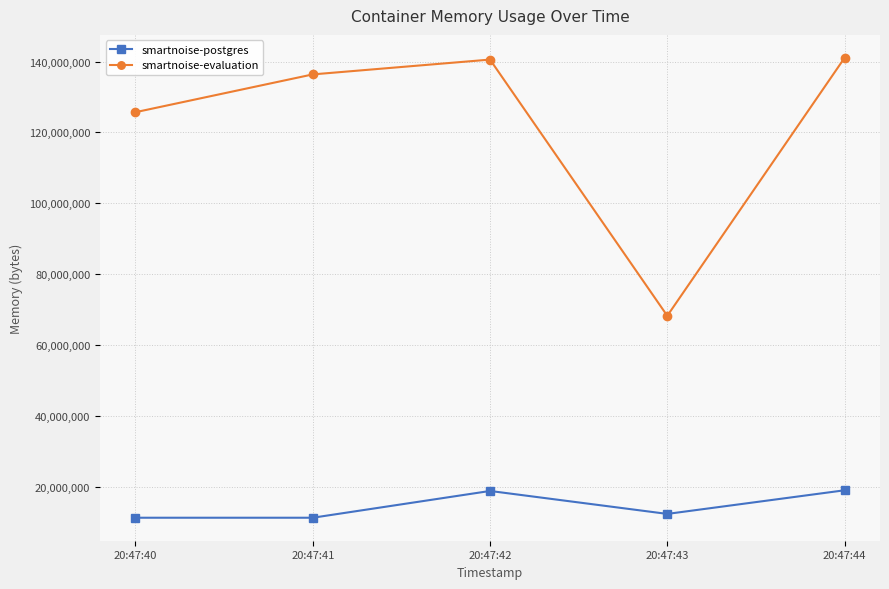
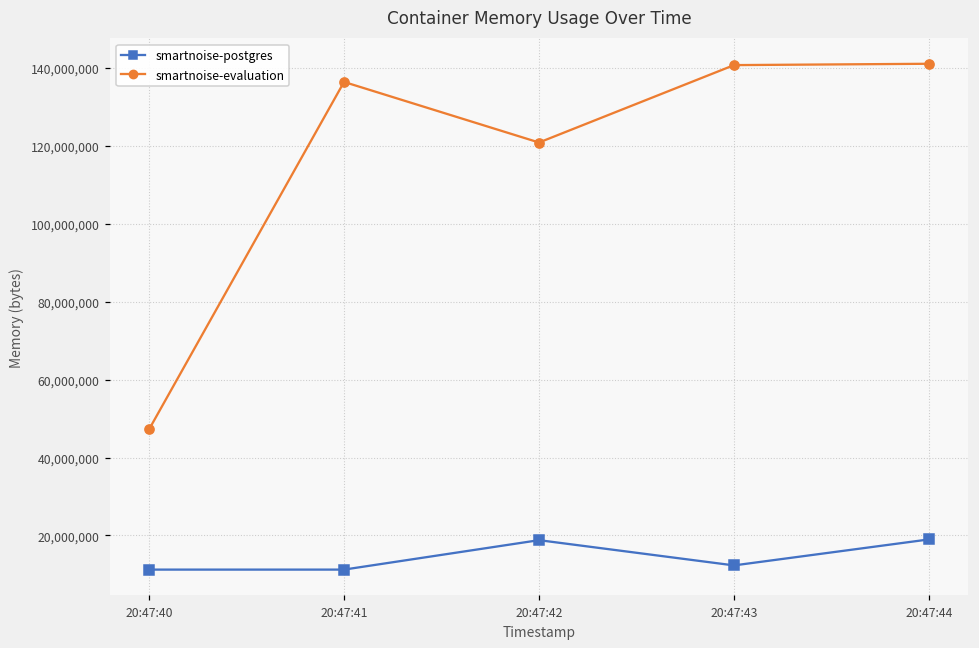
smartnoise-evaluation, 20:47:40: 126,000,000 -> 47,000,000
smartnoise-evaluation, 20:47:42: 141,000,000 -> 121,000,000
smartnoise-evaluation, 20:47:43: 68,000,000 -> 141,000,000
